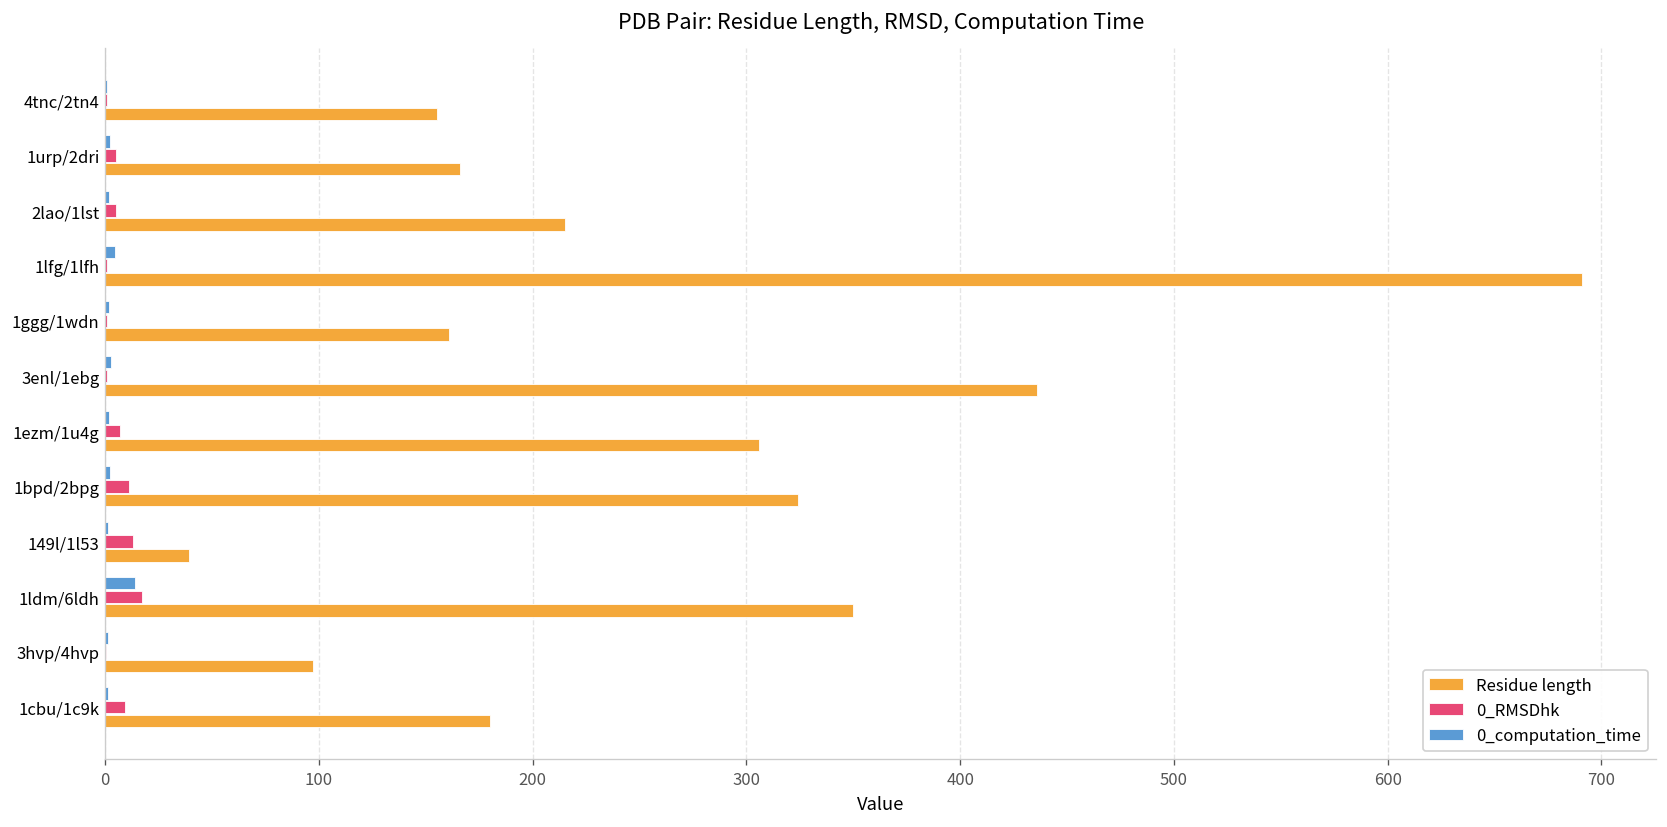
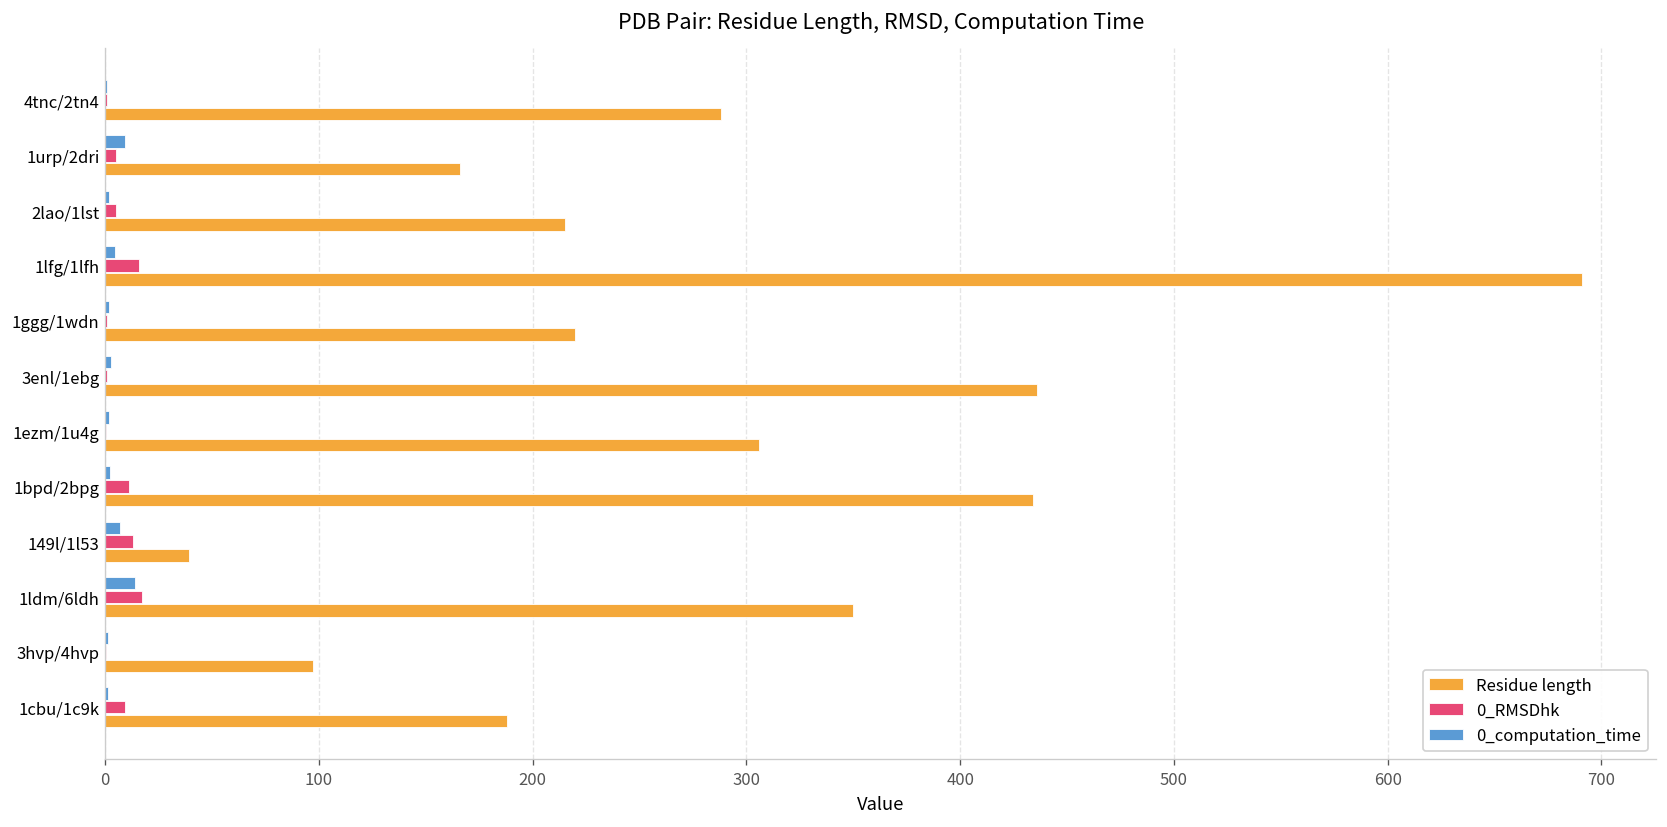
Residue length, 4tnc/2tn4: 155 -> 288
0_computation_time, 1urp/2dri: 2 -> 9
0_RMSDhk, 1lfg/1lfh: 1 -> 16
Residue length, 1ggg/1wdn: 161 -> 220
0_RMSDhk, 1ezm/1u4g: 7 -> 1
Residue length, 1bpd/2bpg: 324 -> 434
0_computation_time, 149l/1l53: 1 -> 7
Residue length, 1cbu/1c9k: 180 -> 188
